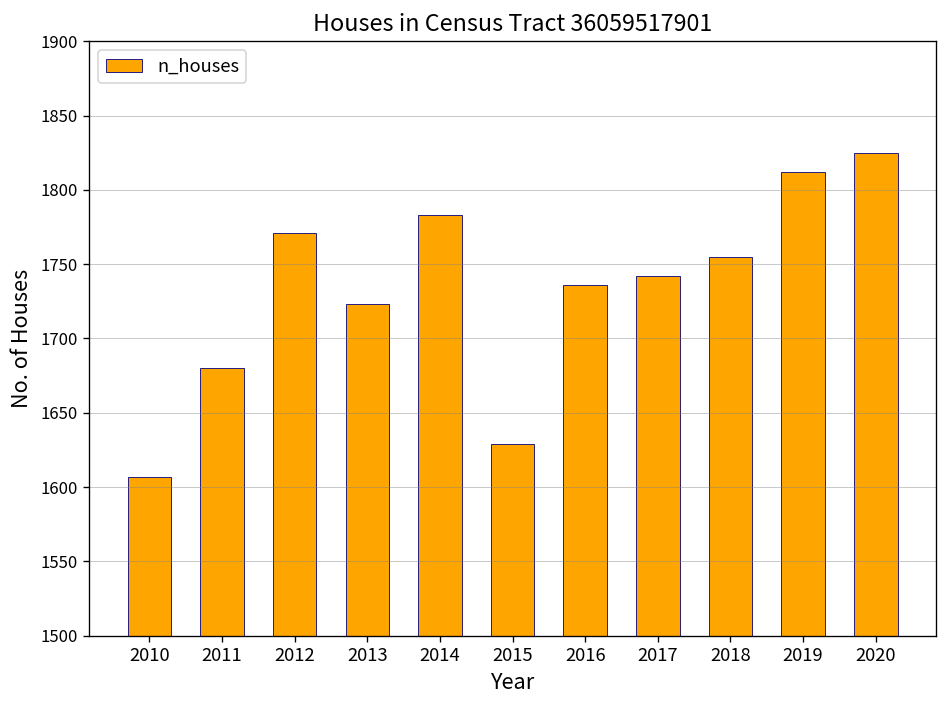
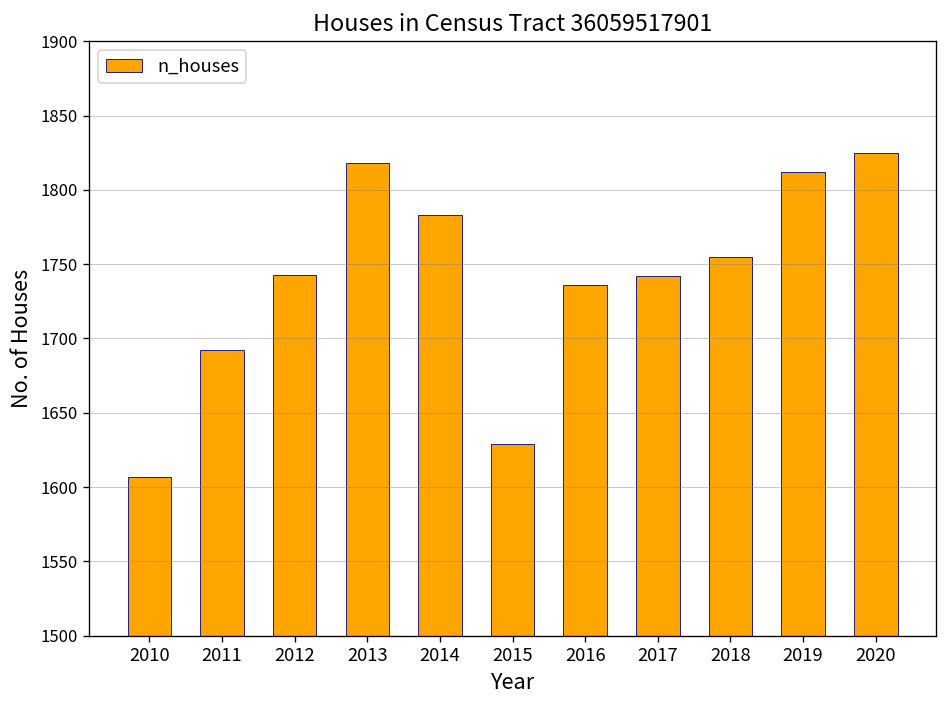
2011: 1680 -> 1692
2012: 1771 -> 1743
2013: 1723 -> 1818
